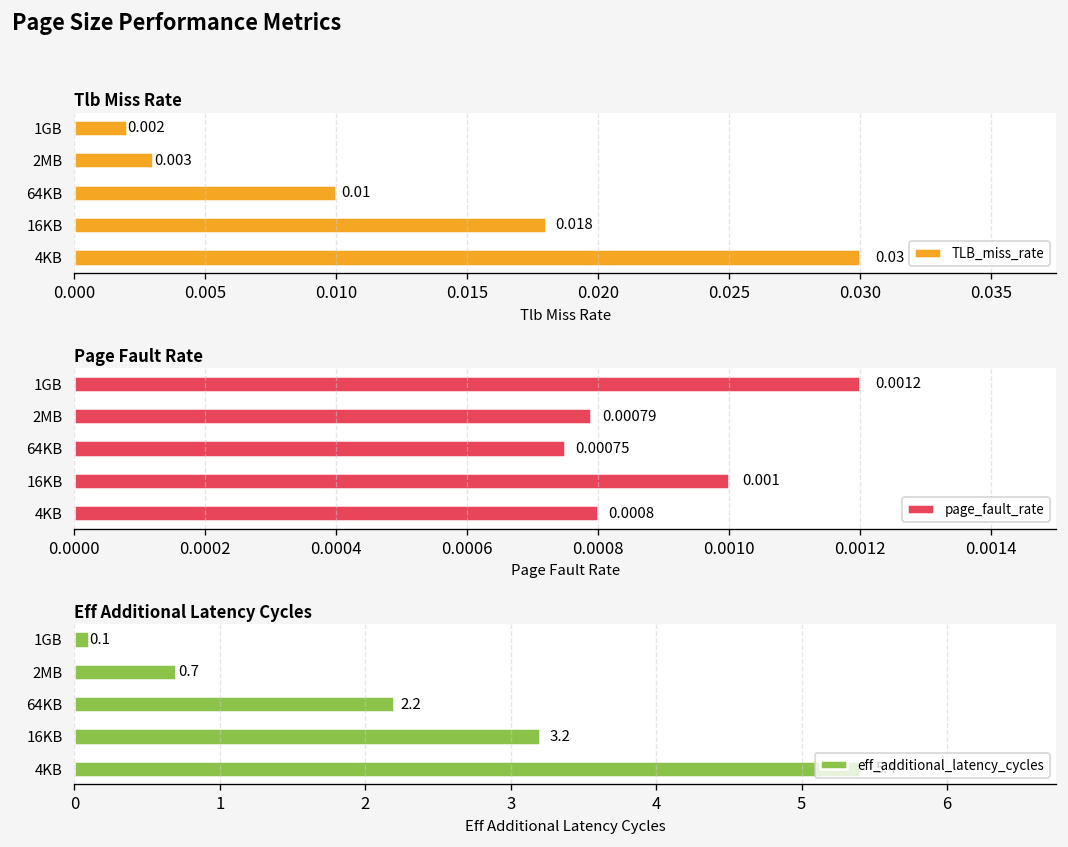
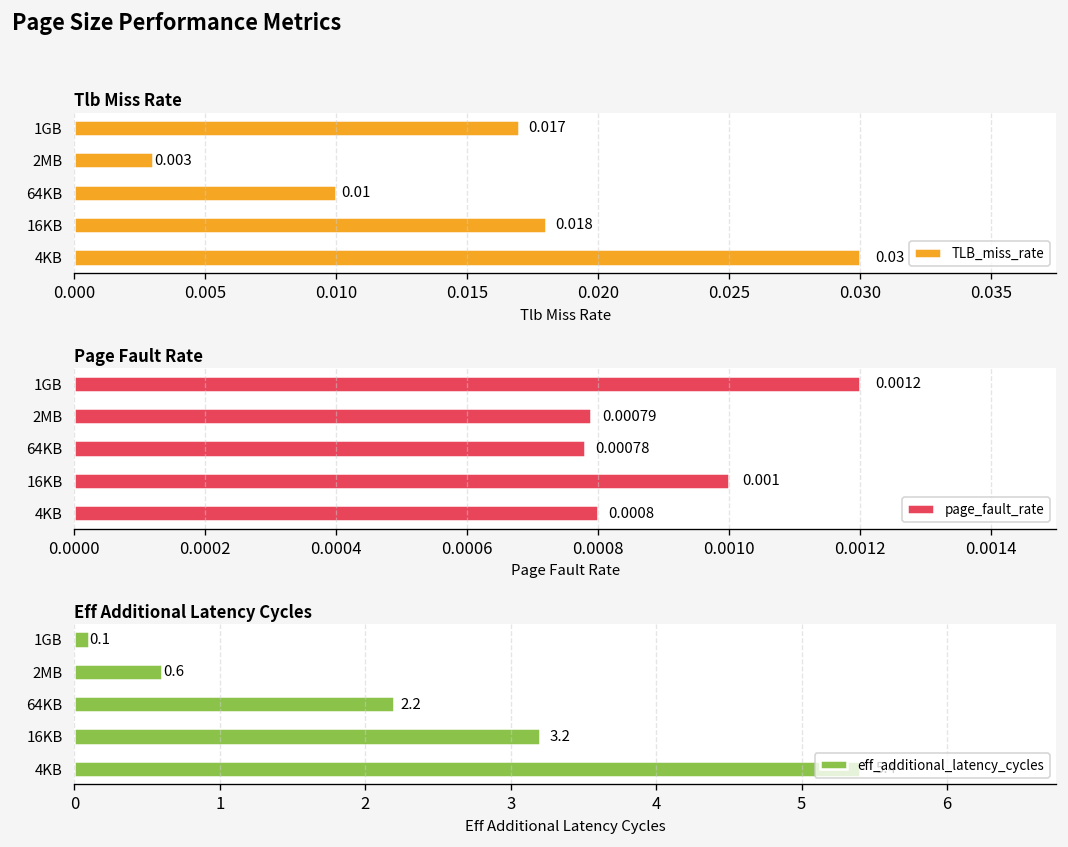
Tlb Miss Rate, 1GB: 0.002 -> 0.017
Page Fault Rate, 64KB: 0.00075 -> 0.00078
Eff Additional Latency Cycles, 2MB: 0.7 -> 0.6
